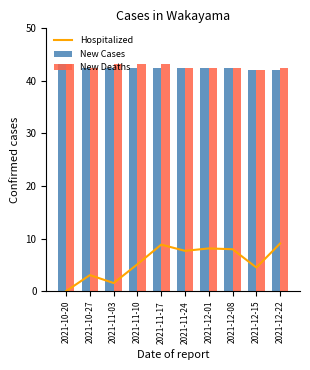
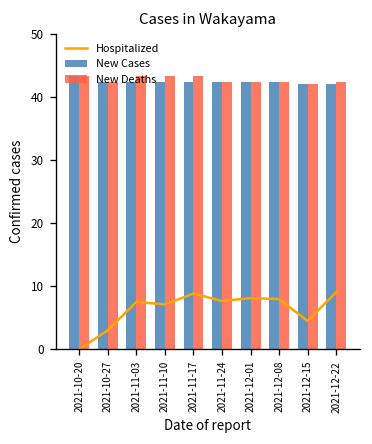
Hospitalized, 2021-11-03: 2 -> 8
Hospitalized, 2021-11-10: 5 -> 7
